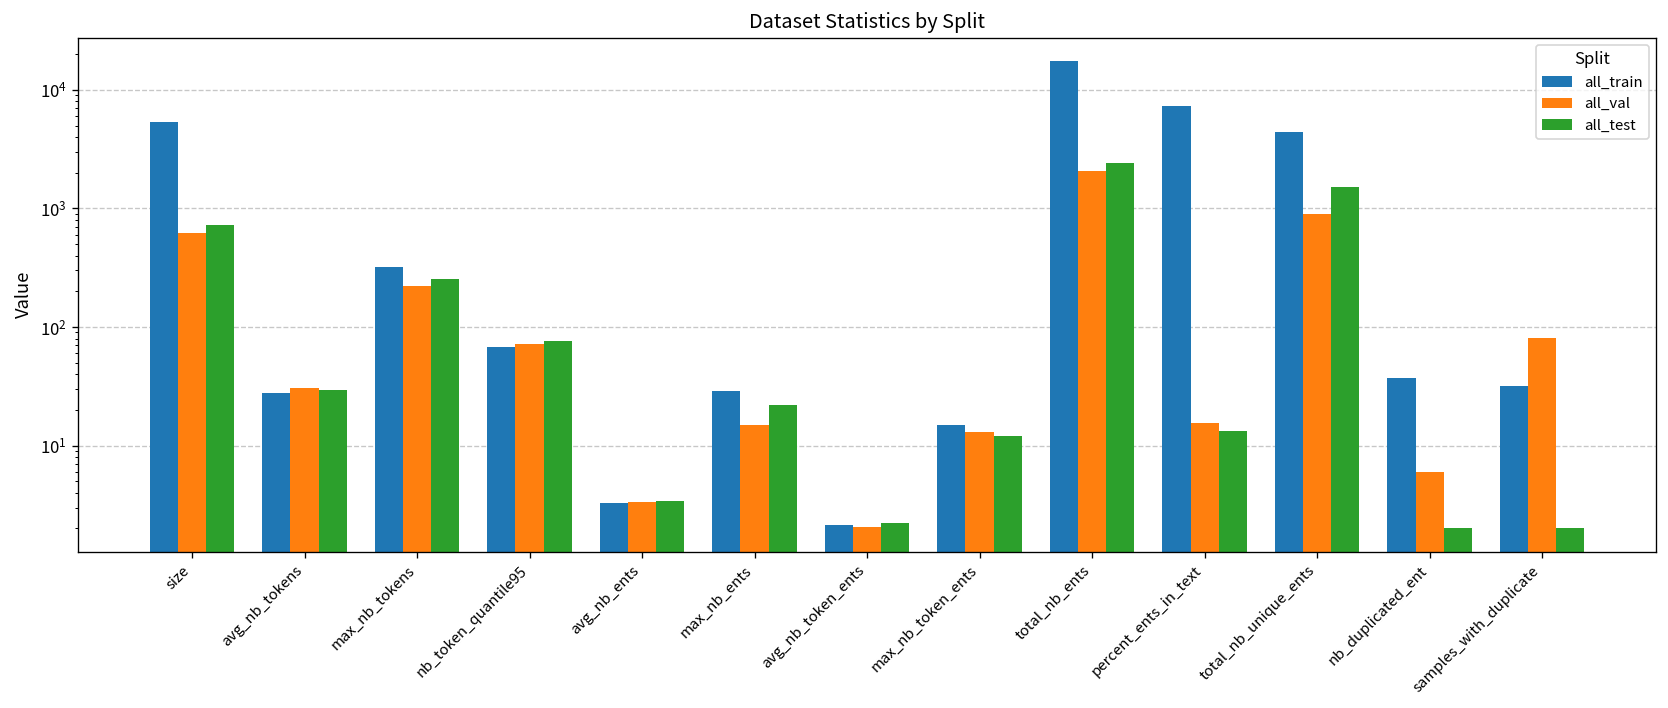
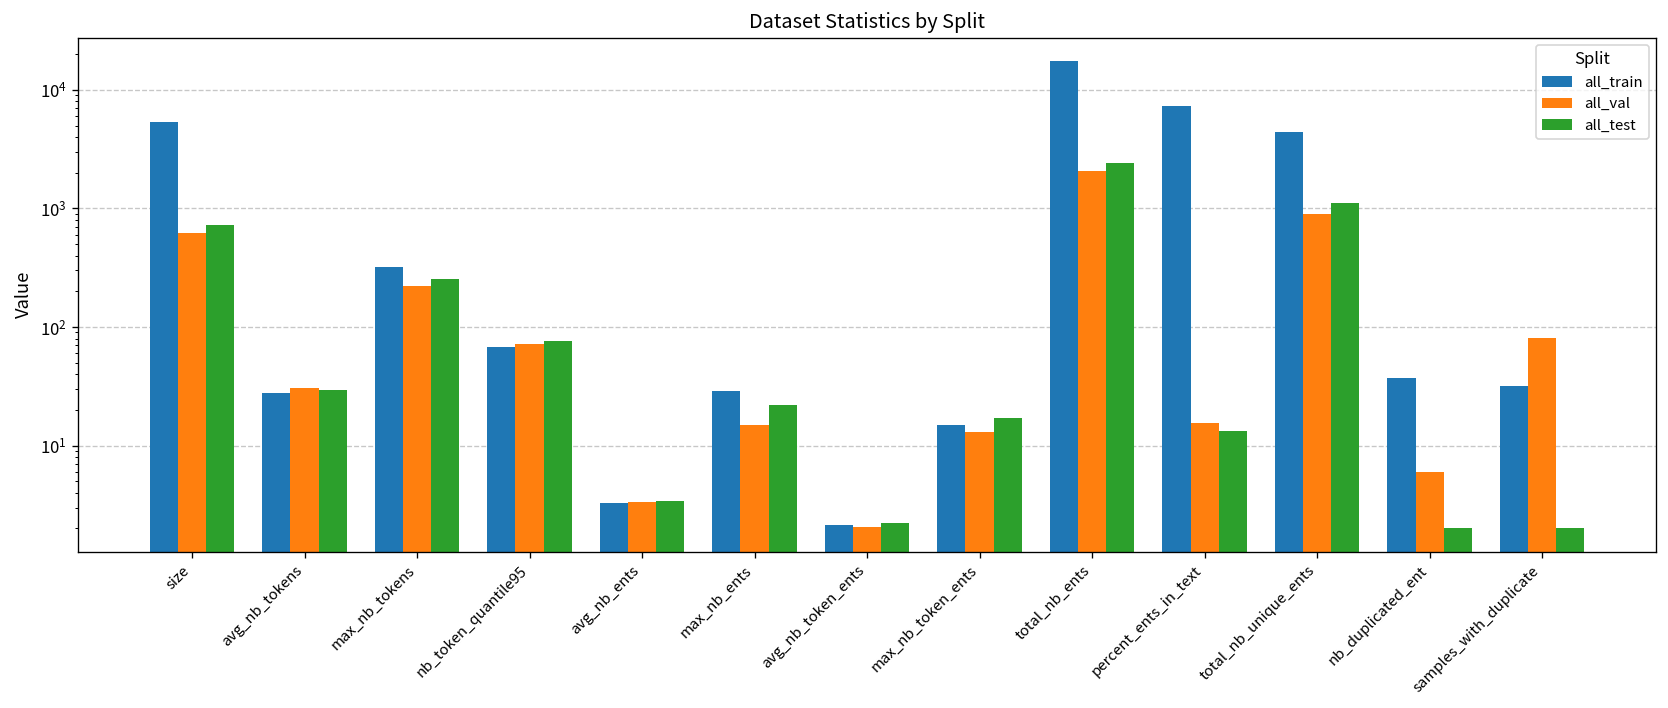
all_test, max_nb_token_ents: 12 -> 17
all_test, total_nb_unique_ents: 1500 -> 1100
